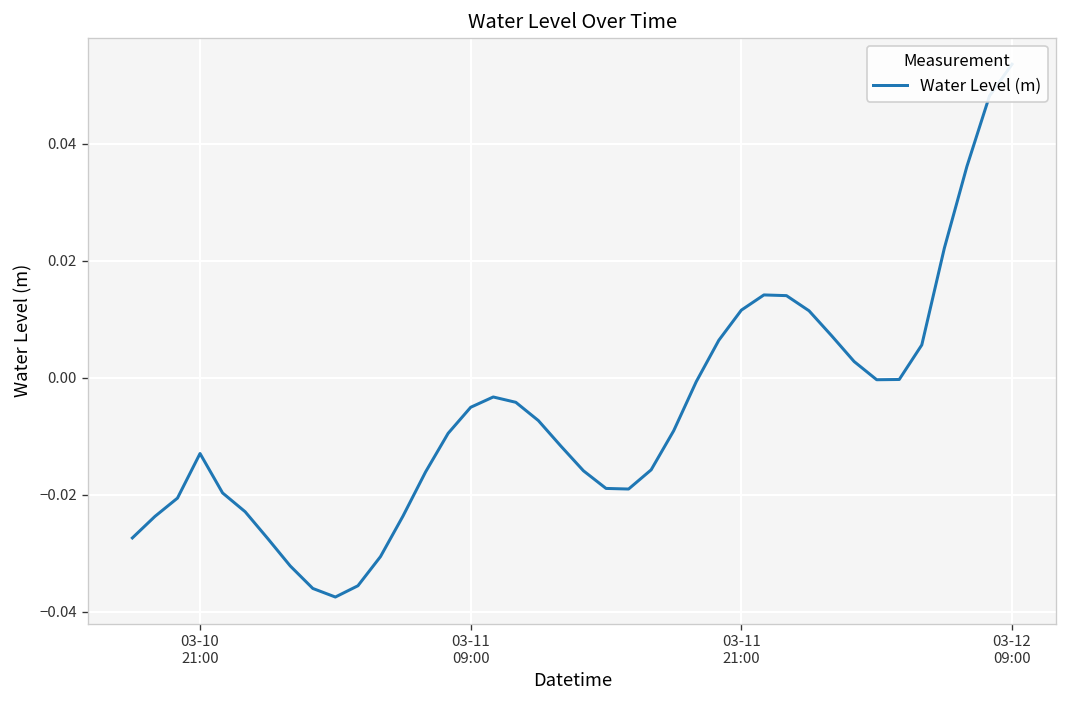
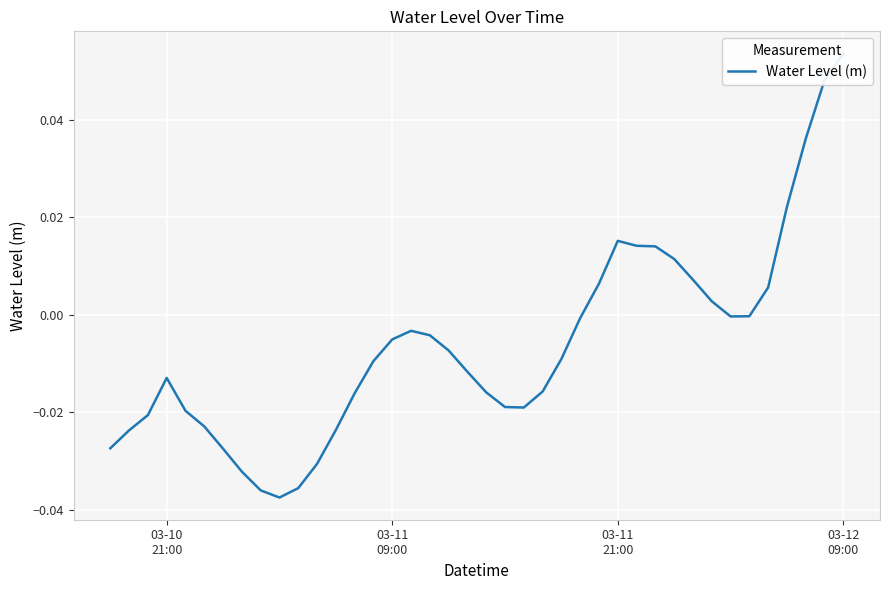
03-11 21:00: 0.012 -> 0.015
